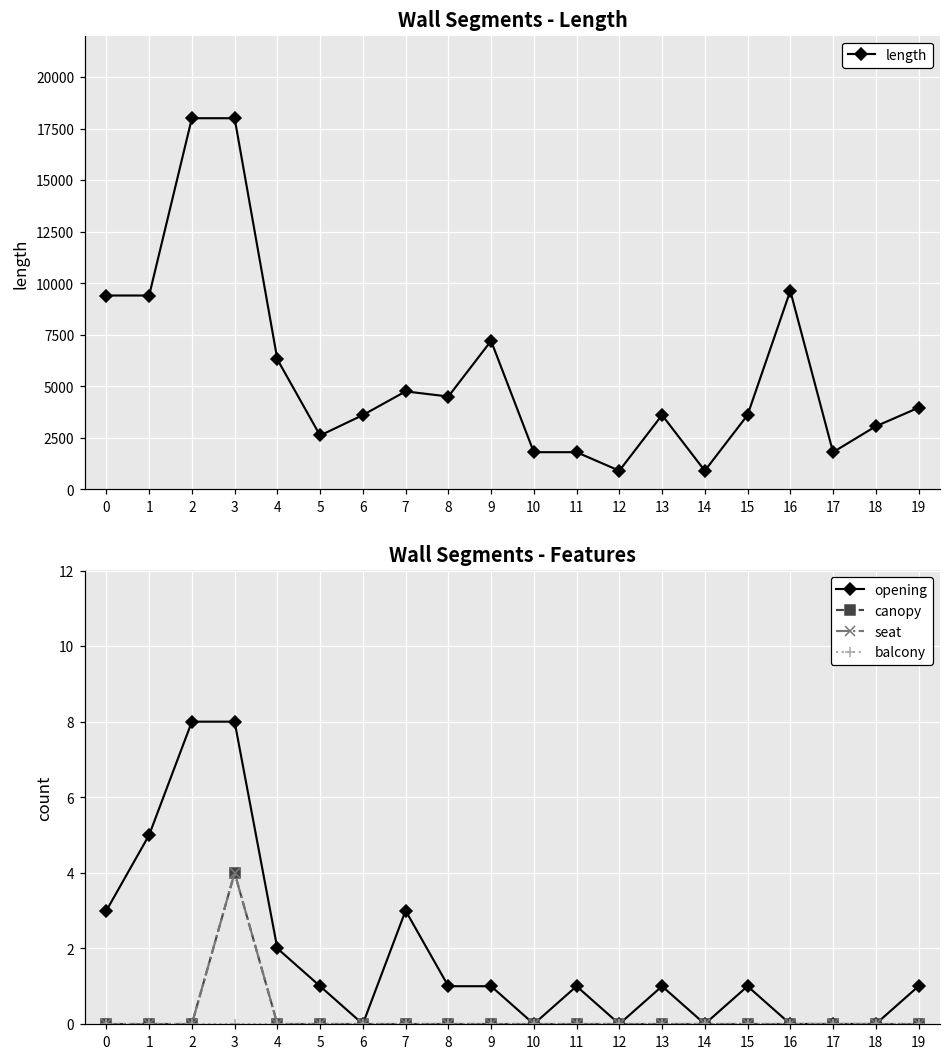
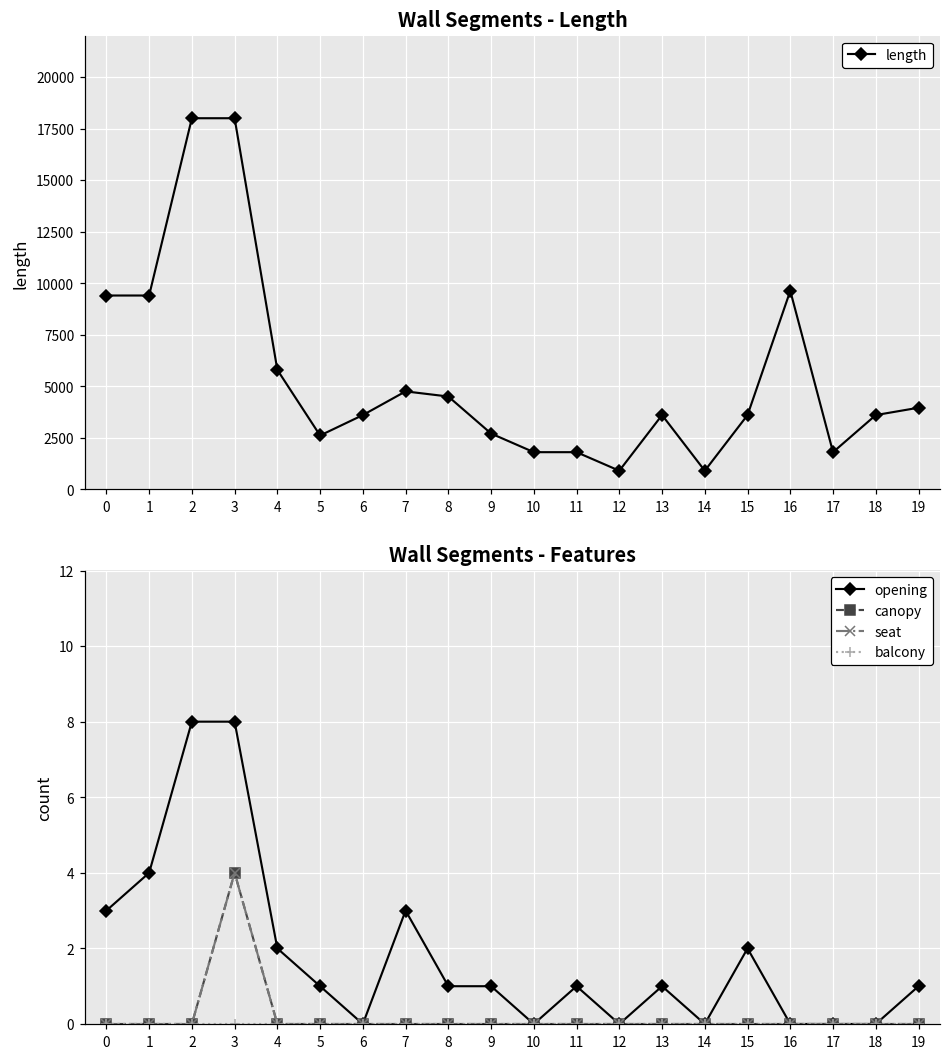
Wall Segments - Length, 4: 6300 -> 5800
Wall Segments - Length, 9: 7200 -> 2700
Wall Segments - Length, 18: 3100 -> 3600
Wall Segments - Features, opening, 1: 5 -> 4
Wall Segments - Features, opening, 15: 1 -> 2
